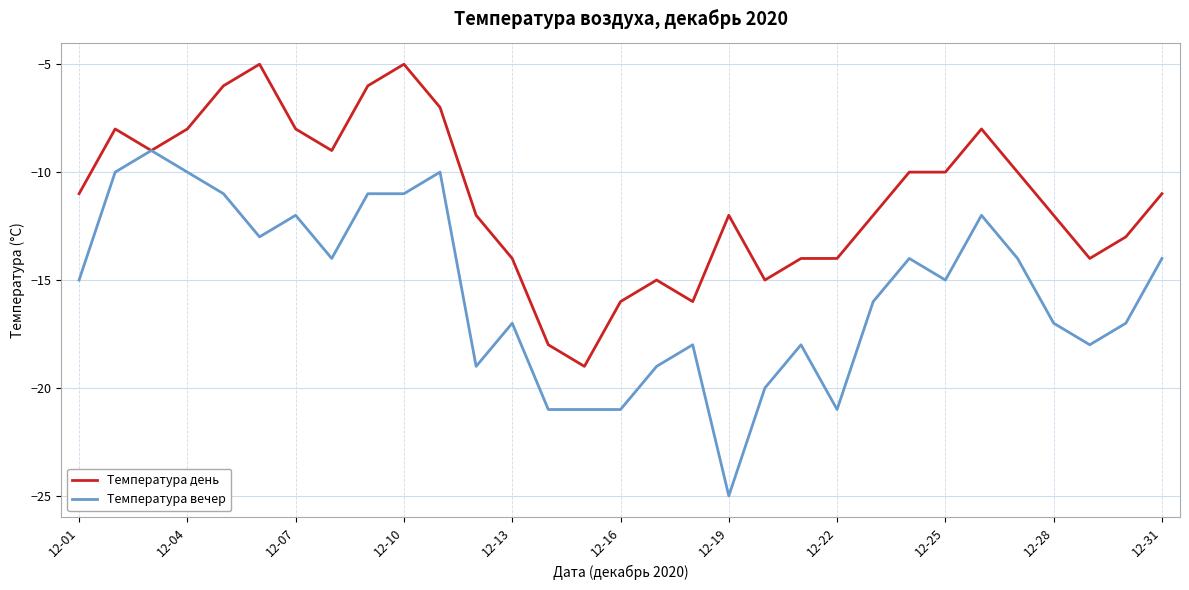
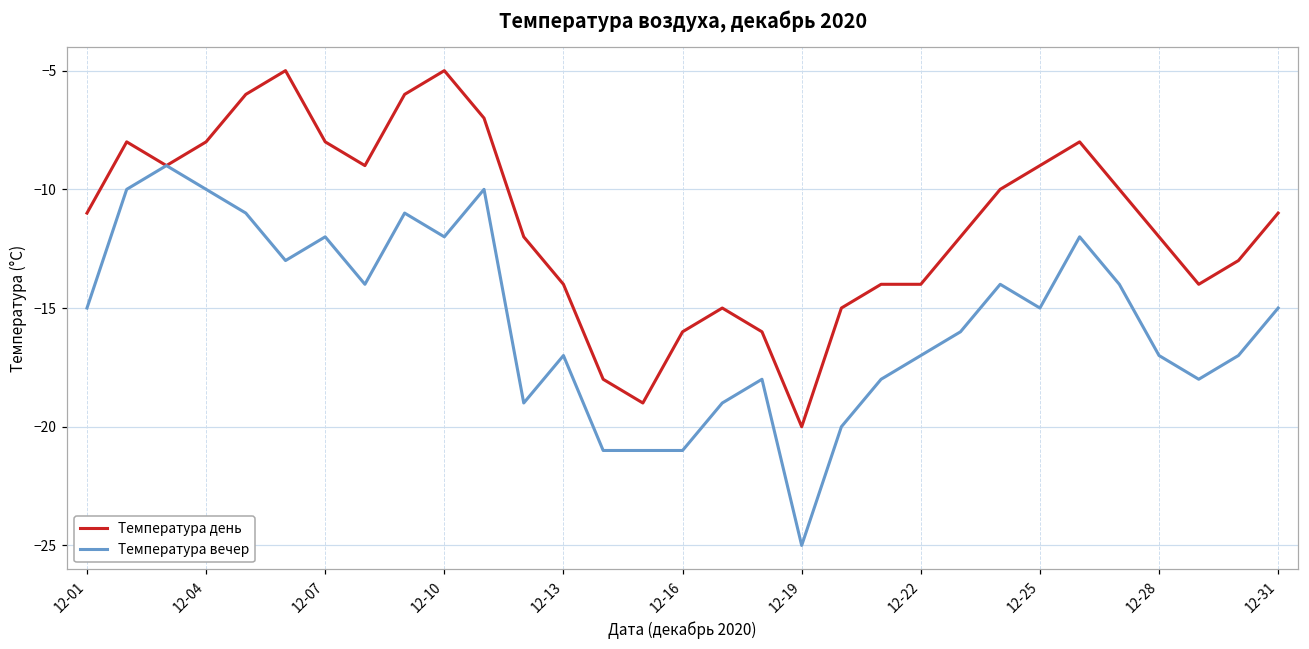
Температура вечер, 12-10: -11 -> -12
Температура день, 12-19: -12 -> -20
Температура вечер, 12-22: -21 -> -17
Температура день, 12-25: -10 -> -9
Температура вечер, 12-31: -14 -> -15
